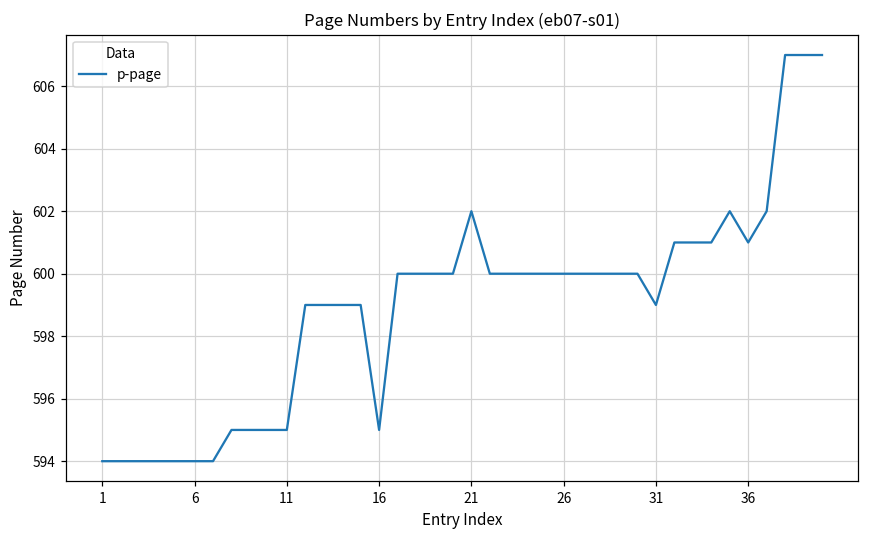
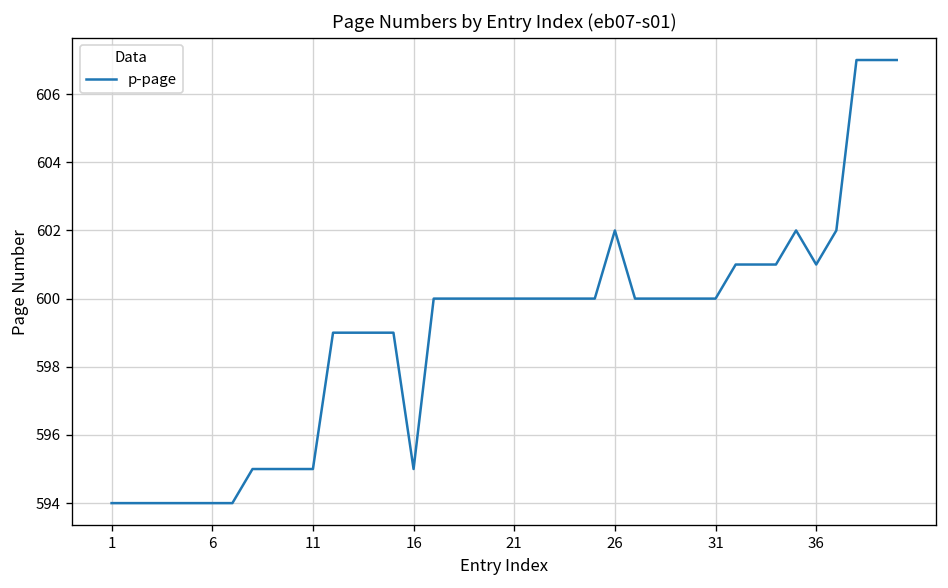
21: 602 -> 600
26: 600 -> 602
31: 599 -> 600
